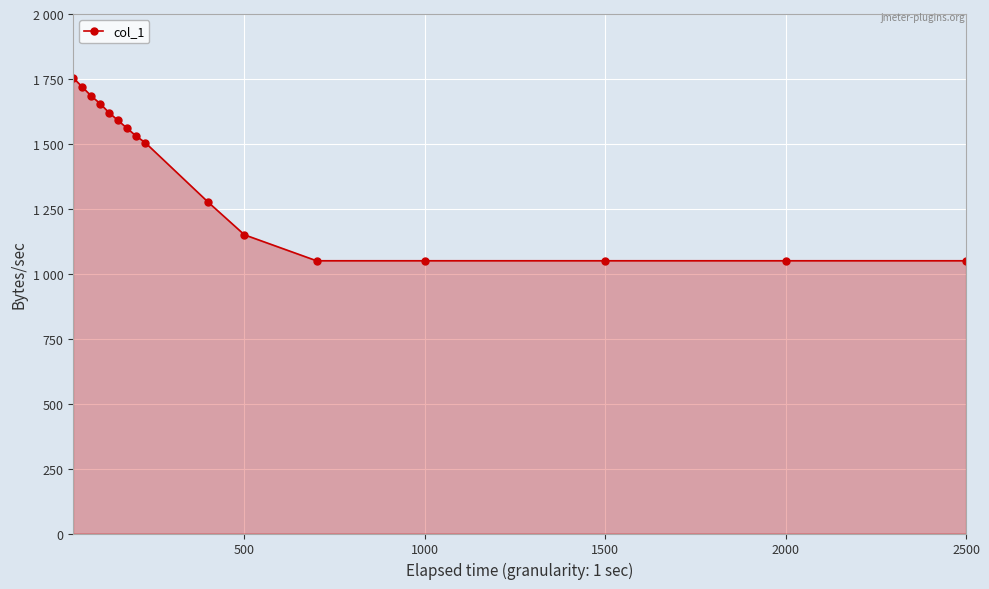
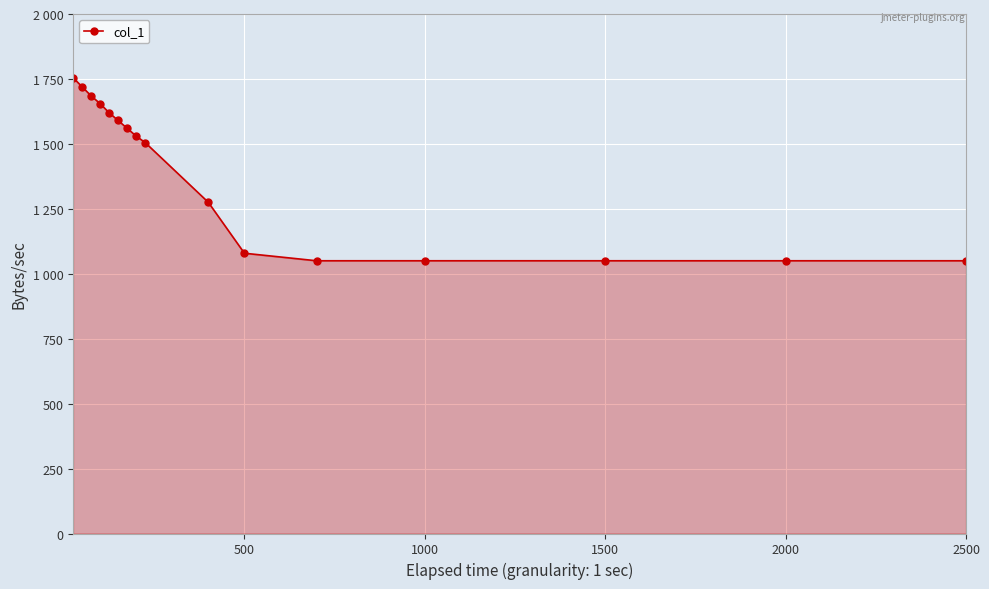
500: 1150 -> 1080
